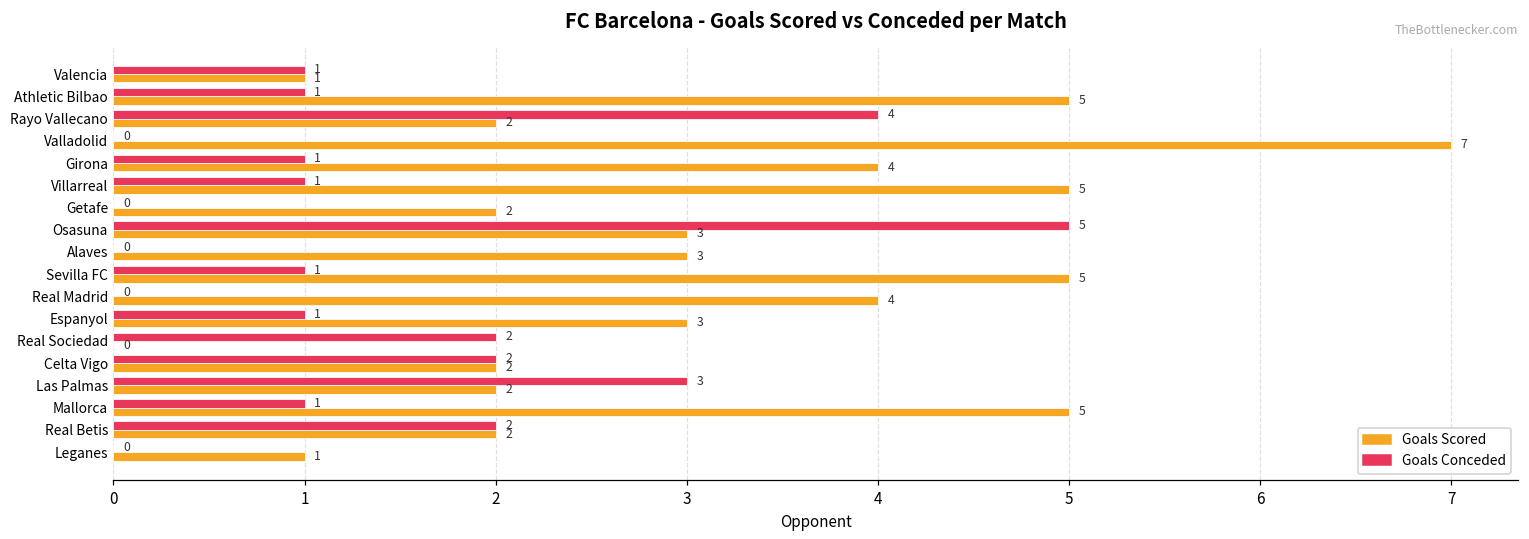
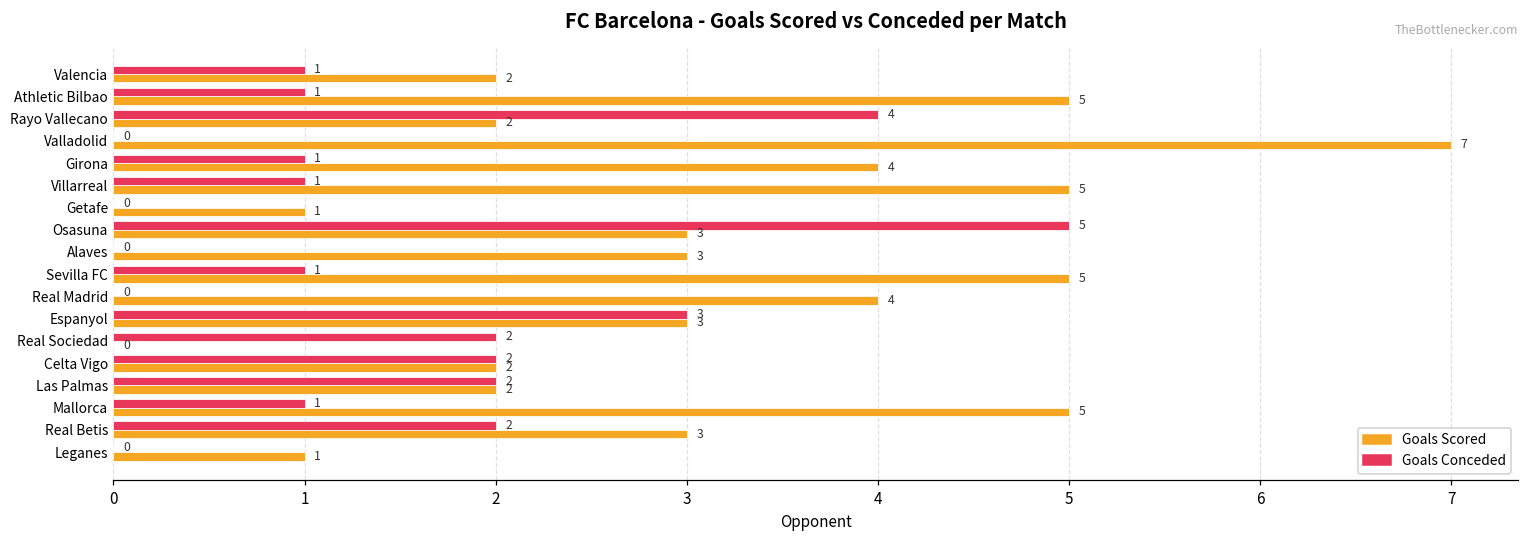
Goals Scored, Valencia: 1 -> 2
Goals Scored, Getafe: 2 -> 1
Goals Conceded, Espanyol: 1 -> 3
Goals Conceded, Las Palmas: 3 -> 2
Goals Scored, Real Betis: 2 -> 3
